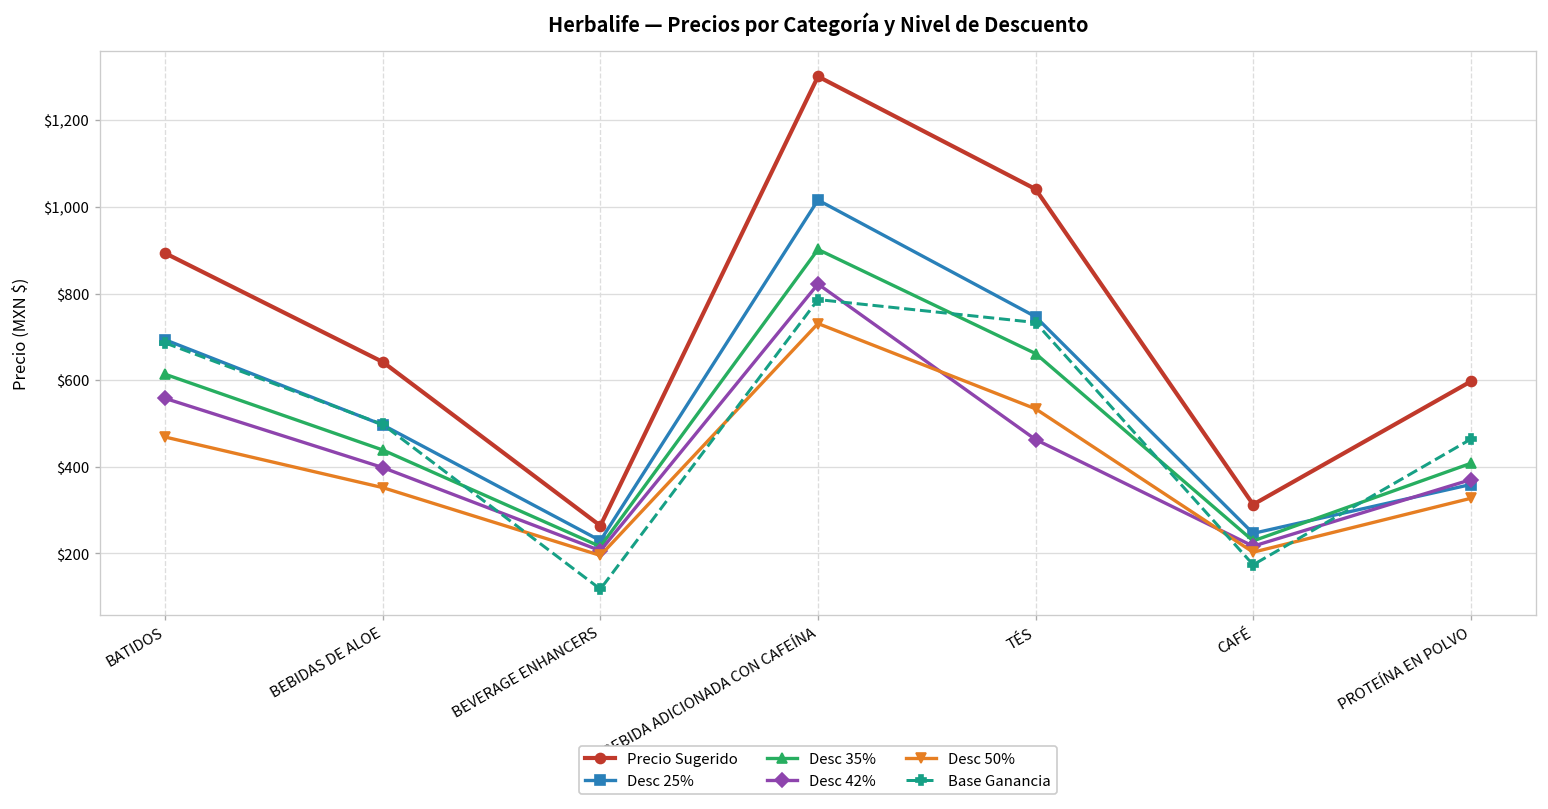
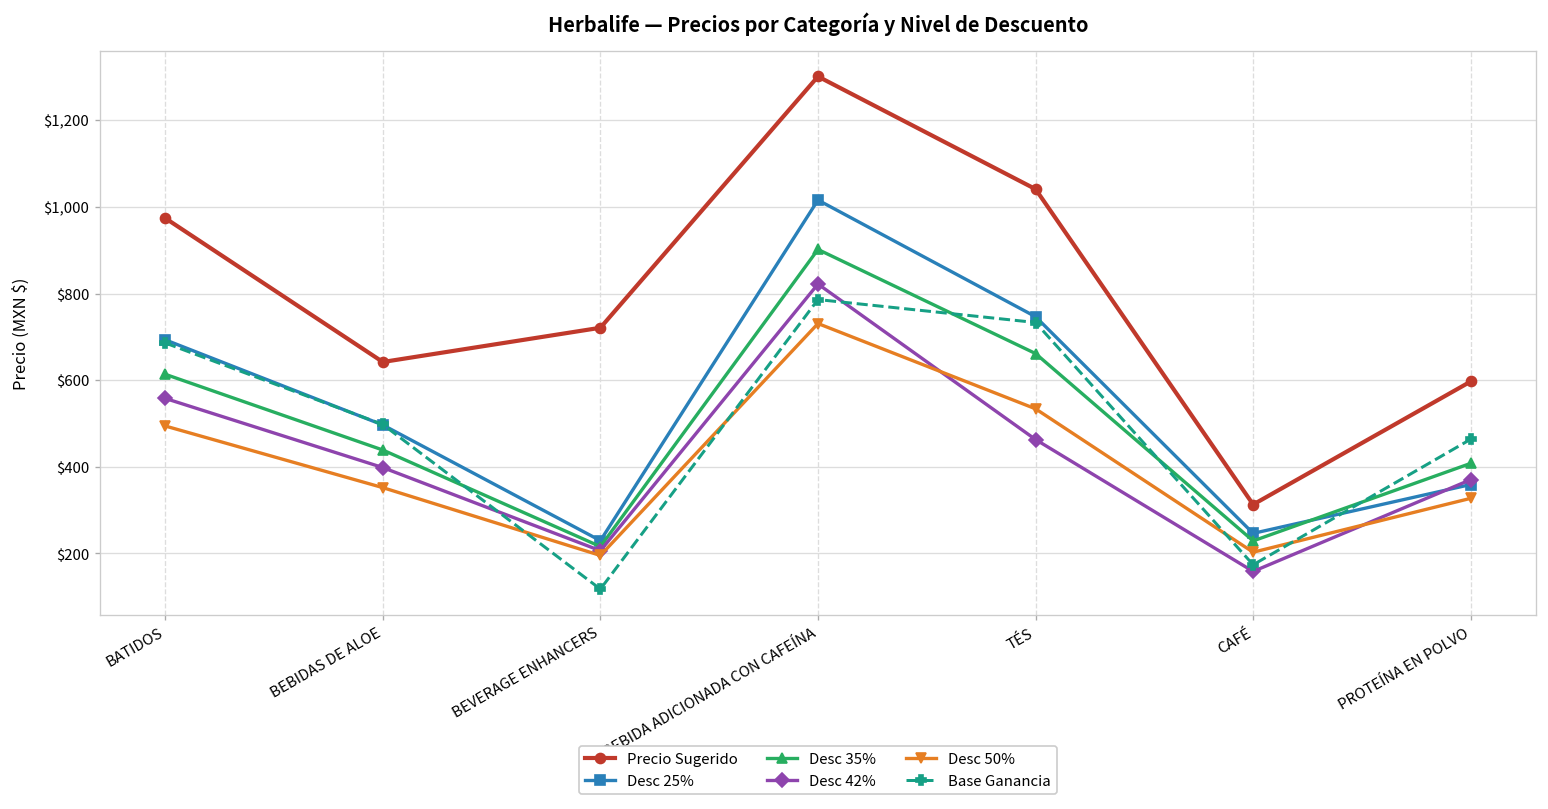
Precio Sugerido, BATIDOS: $890 -> $970
Desc 50%, BATIDOS: $470 -> $490
Precio Sugerido, BEVERAGE ENHANCERS: $260 -> $720
Desc 42%, CAFÉ: $220 -> $160
